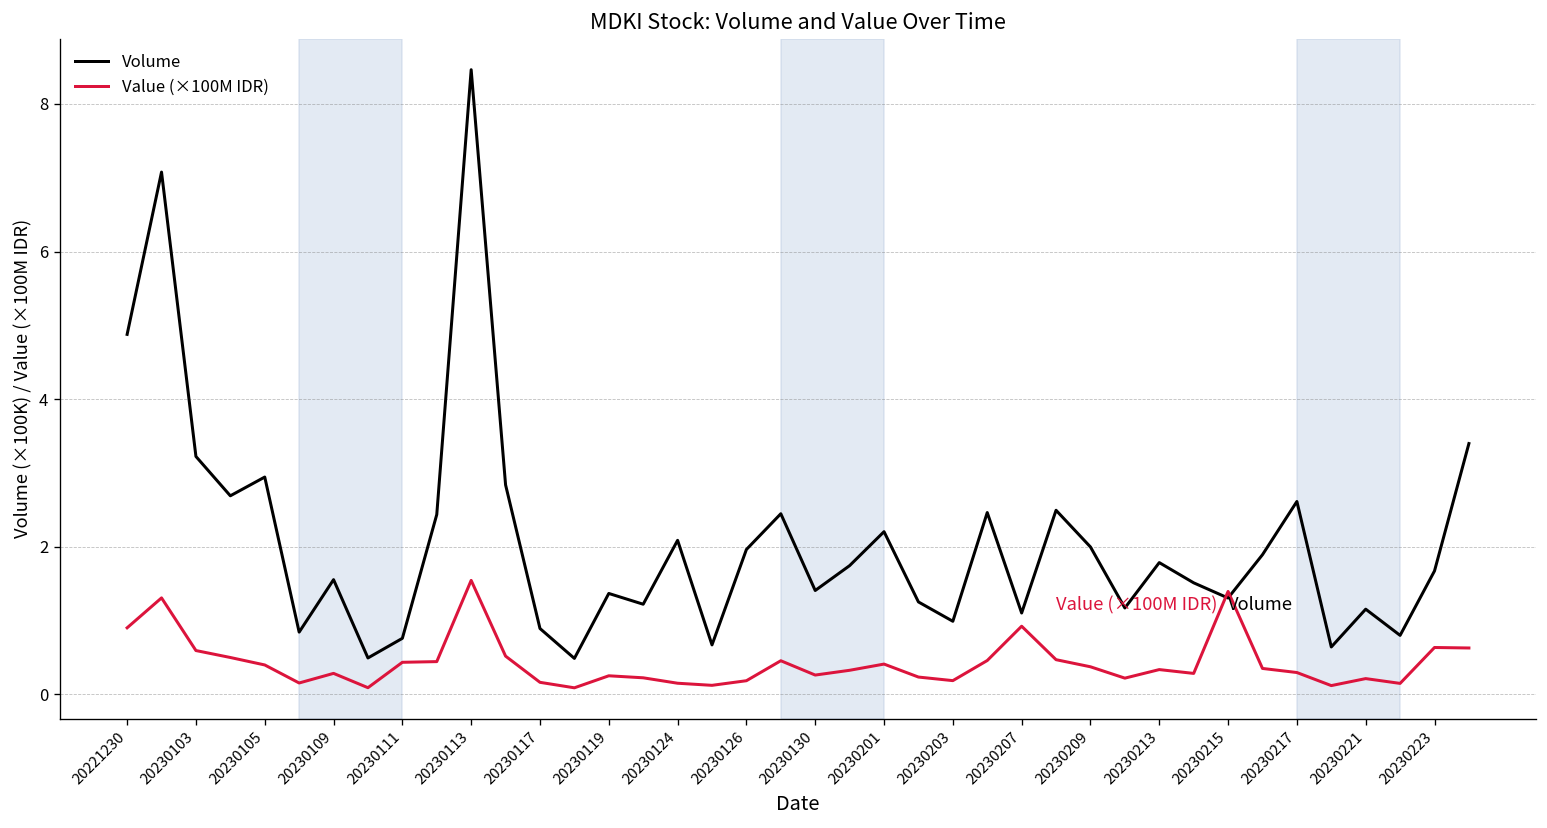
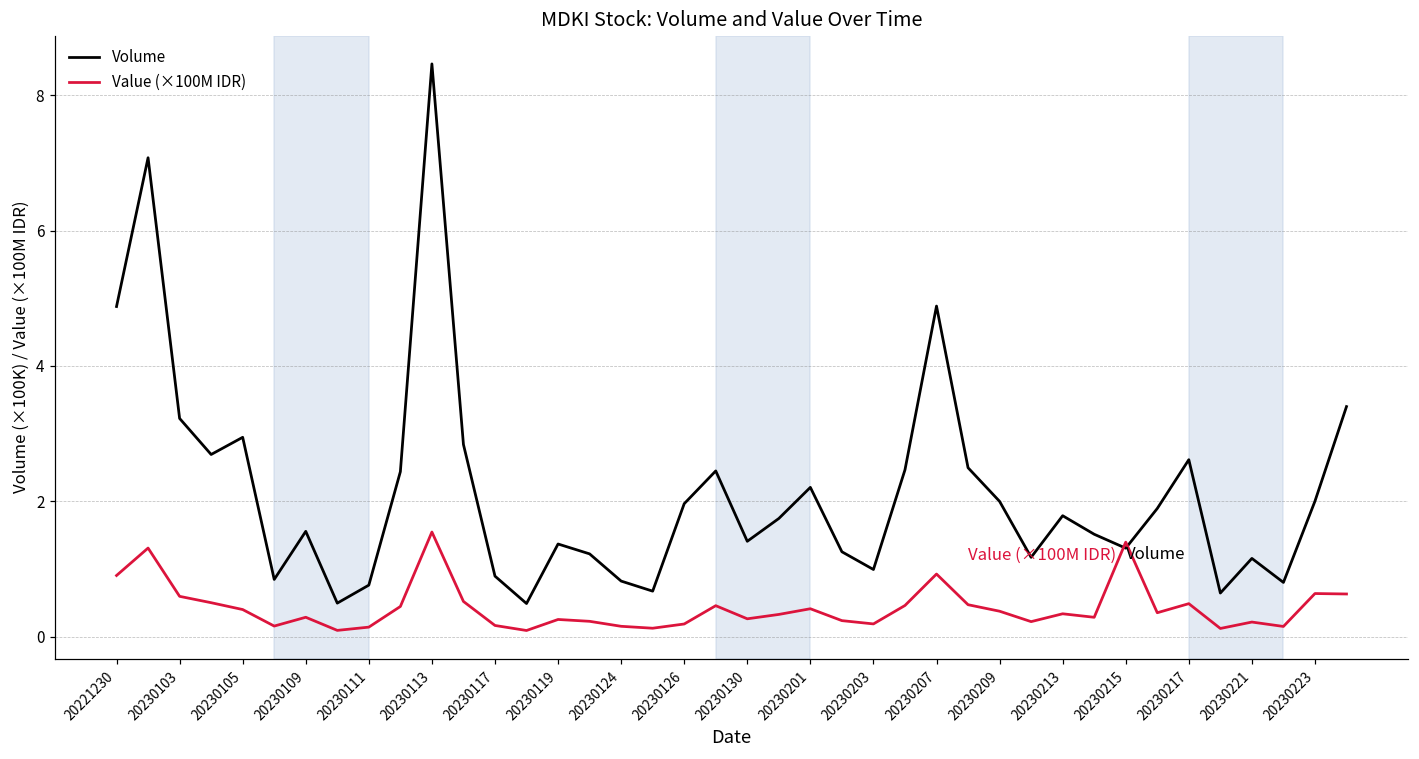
Value (×100M IDR), 20230111: 0.4 -> 0.1
Volume, 20230124: 2.1 -> 0.8
Volume, 20230207: 1.1 -> 4.9
Value (×100M IDR), 20230217: 0.3 -> 0.5
Volume, 20230223: 1.7 -> 2.0
